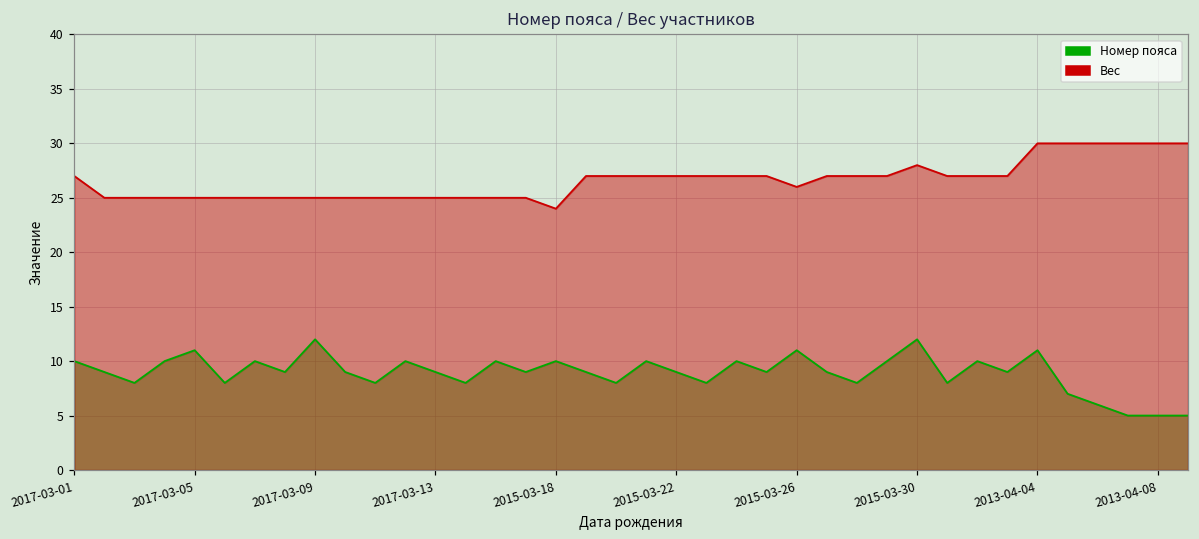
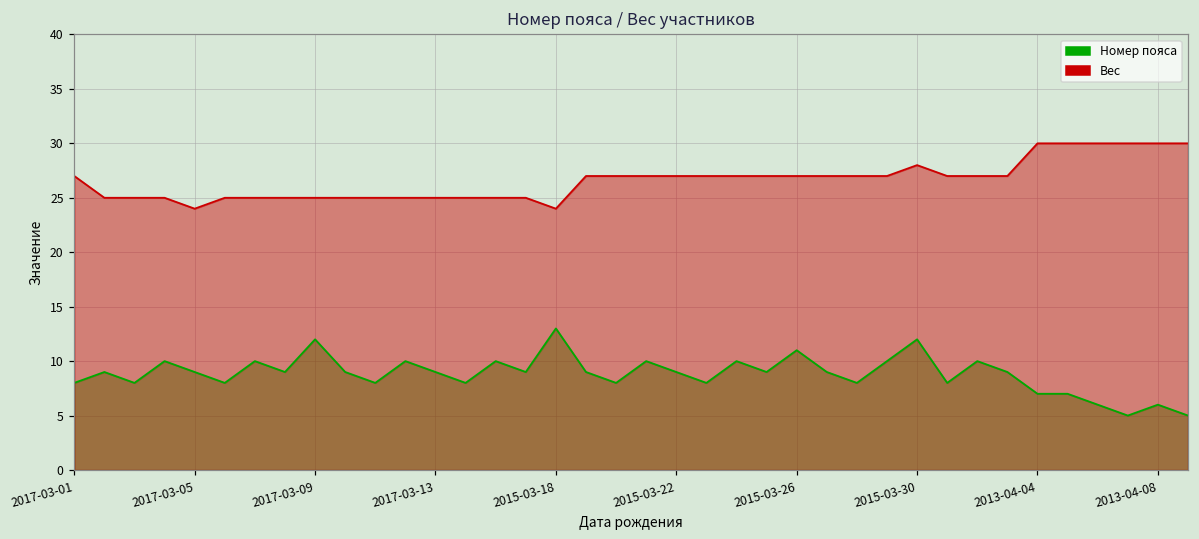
Номер пояса, 2017-03-01: 10 -> 8
Номер пояса, 2017-03-05: 11 -> 9
Вес, 2017-03-05: 25 -> 24
Номер пояса, 2015-03-18: 10 -> 13
Вес, 2015-03-26: 26 -> 27
Номер пояса, 2013-04-04: 11 -> 7
Номер пояса, 2013-04-08: 5 -> 6
